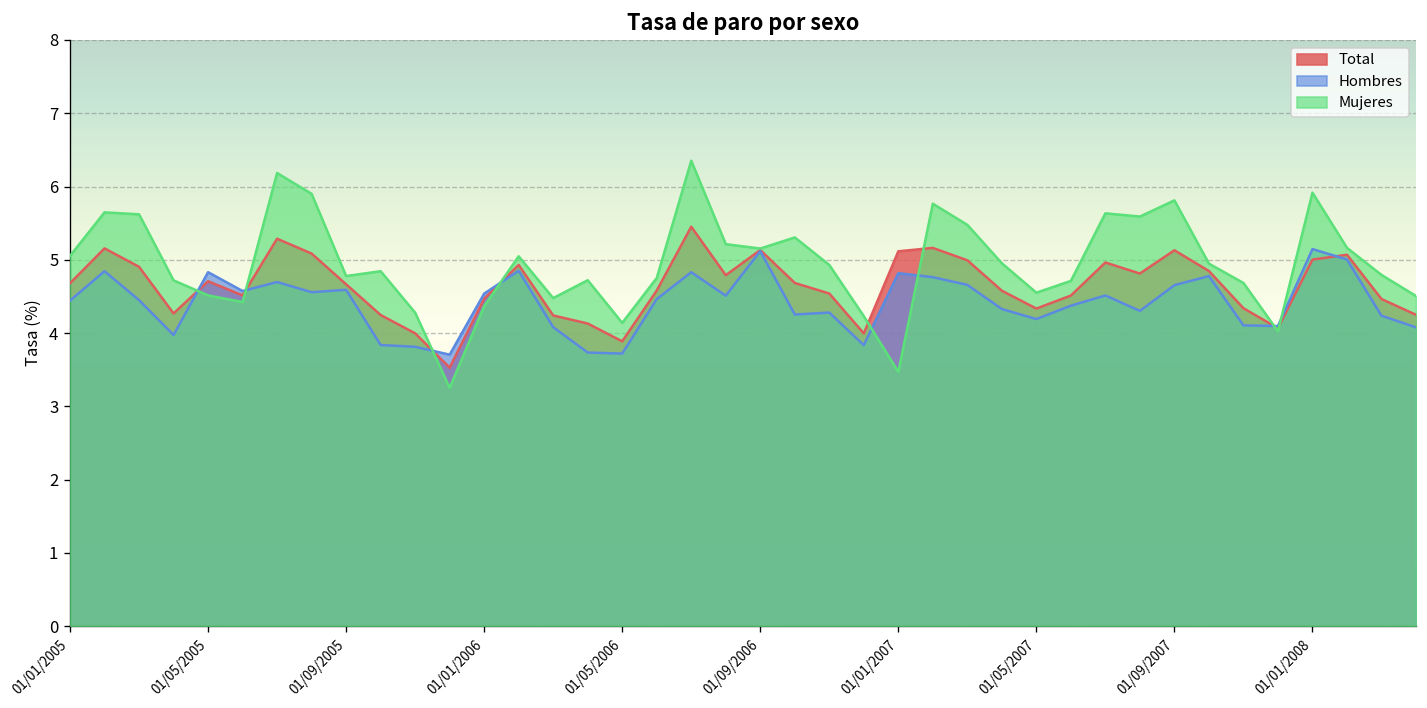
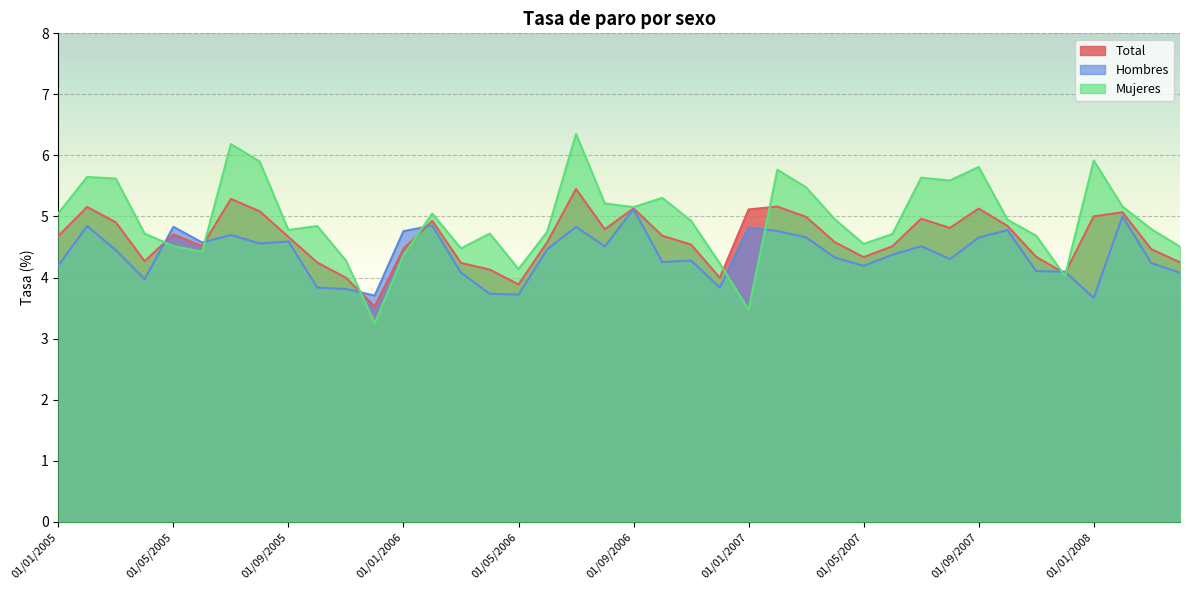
Hombres, 01/01/2005: 4.4 -> 4.2
Hombres, 01/01/2006: 4.5 -> 4.8
Hombres, 01/01/2008: 5.1 -> 3.7
